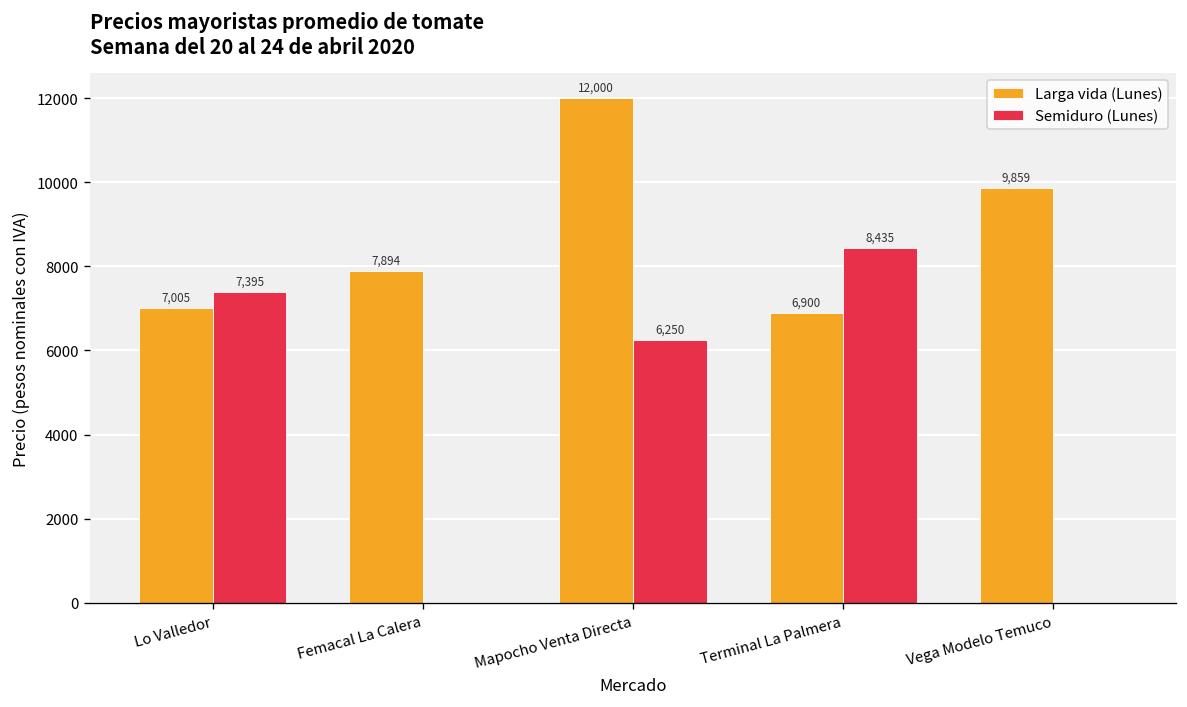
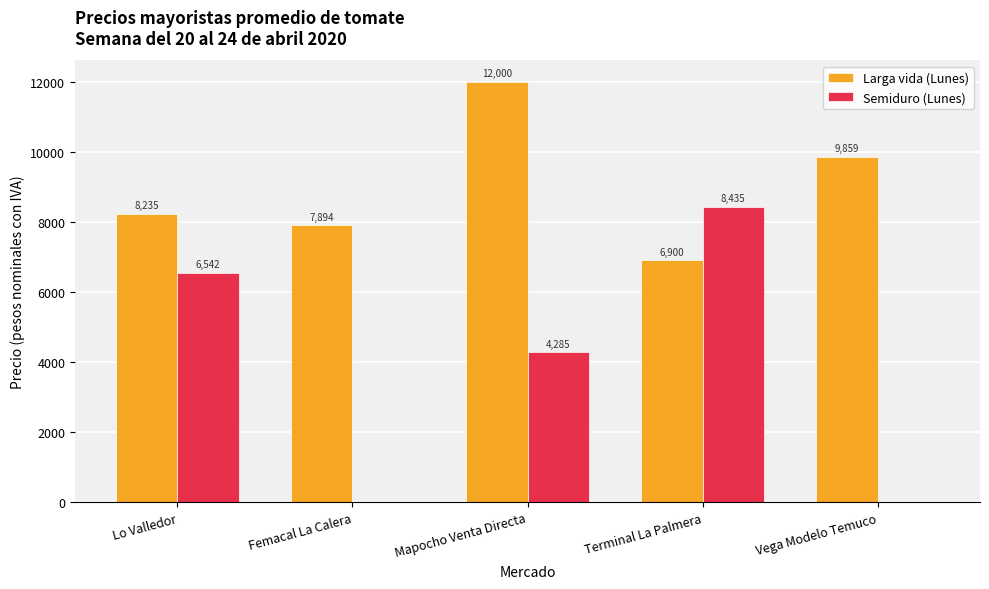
Larga vida (Lunes), Lo Valledor: 7,005 -> 8,235
Semiduro (Lunes), Lo Valledor: 7,395 -> 6,542
Semiduro (Lunes), Mapocho Venta Directa: 6,250 -> 4,285
